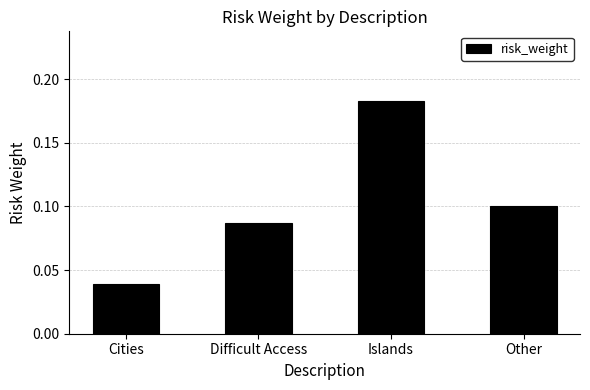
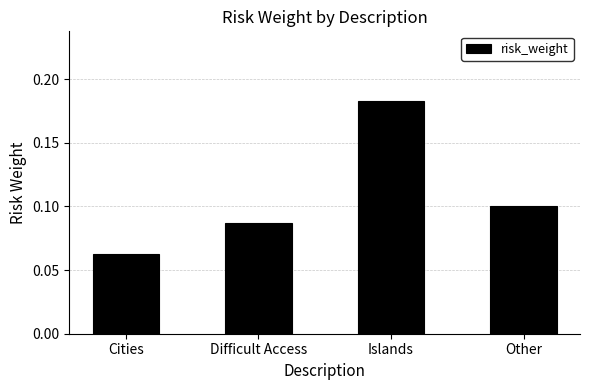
Cities: 0.039 -> 0.063
